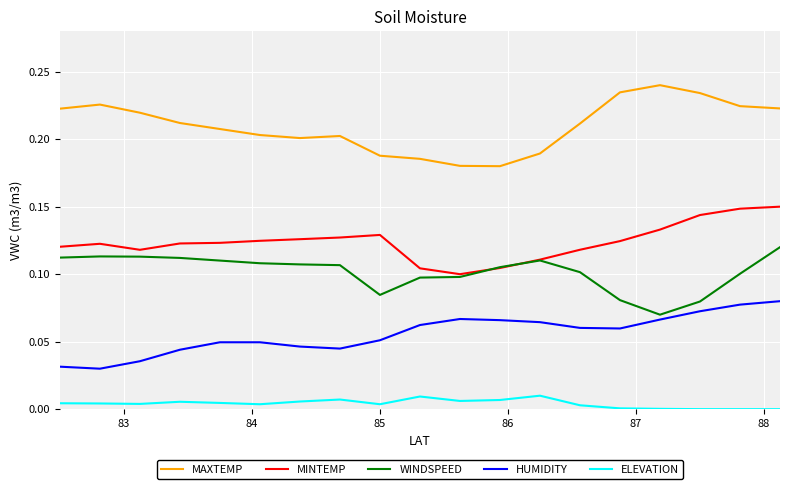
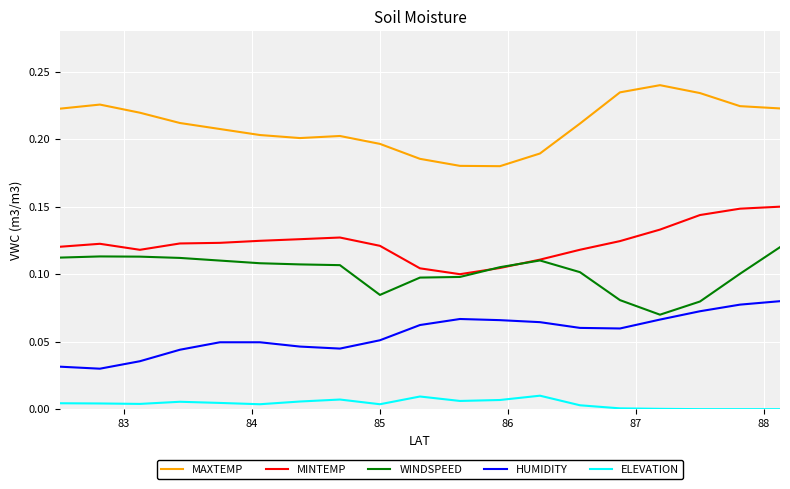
MAXTEMP, 85: 0.188 -> 0.197
MINTEMP, 85: 0.129 -> 0.121
